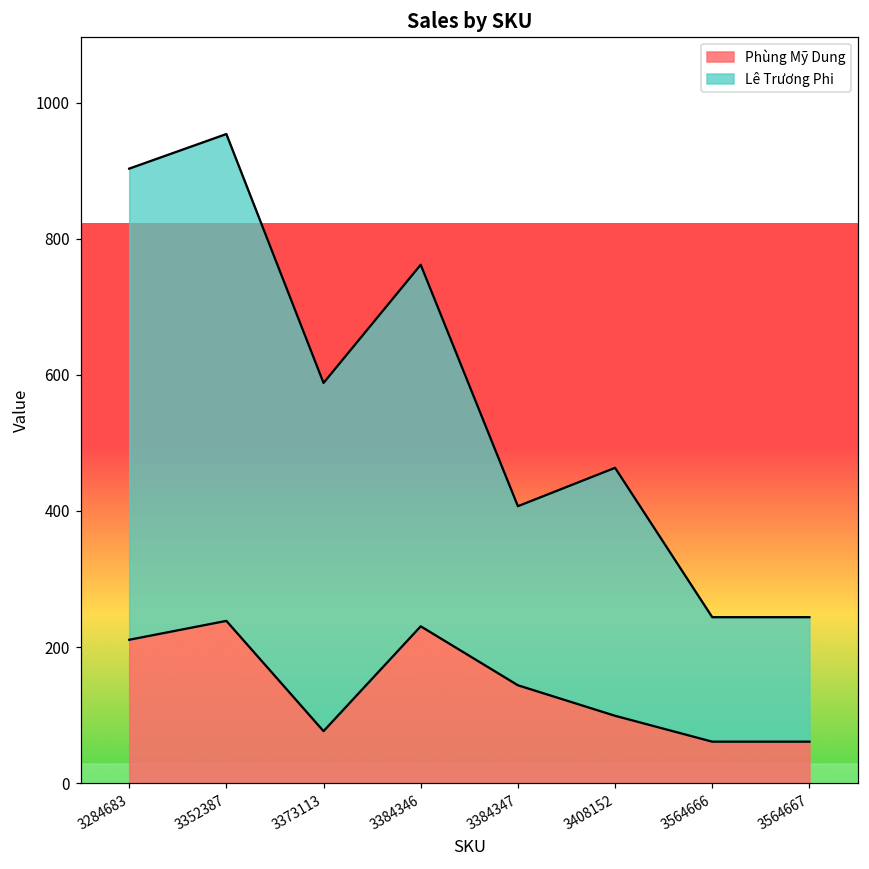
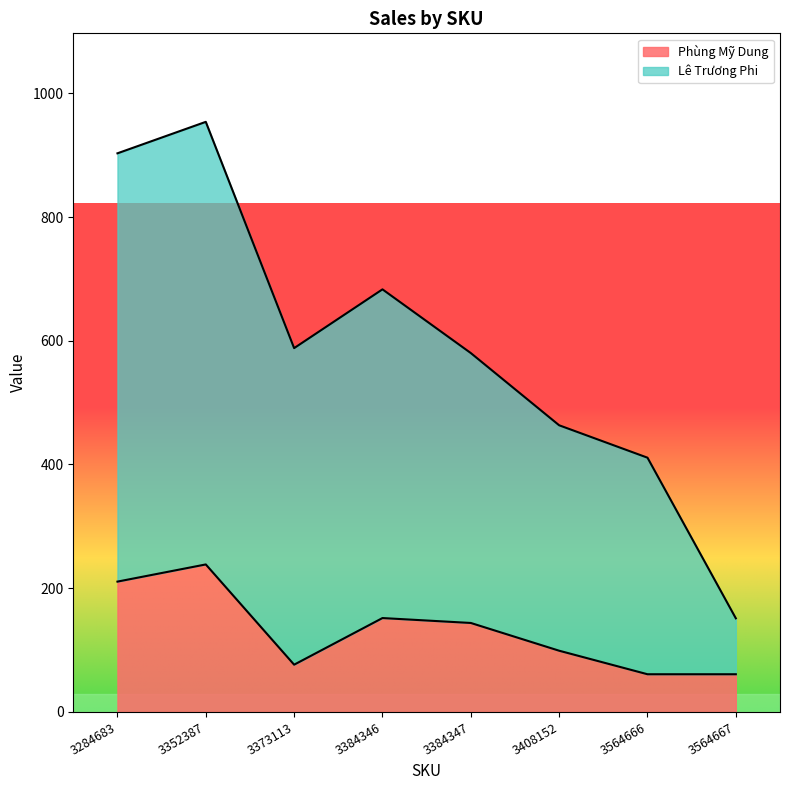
Phùng Mỹ Dung, 3384346: 230 -> 150
Lê Trương Phi, 3384347: 260 -> 440
Lê Trương Phi, 3564666: 180 -> 350
Lê Trương Phi, 3564667: 180 -> 90
